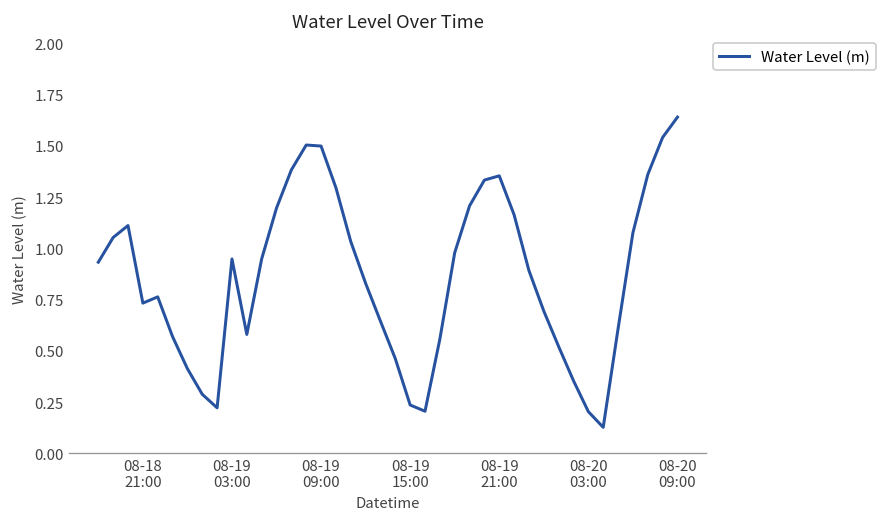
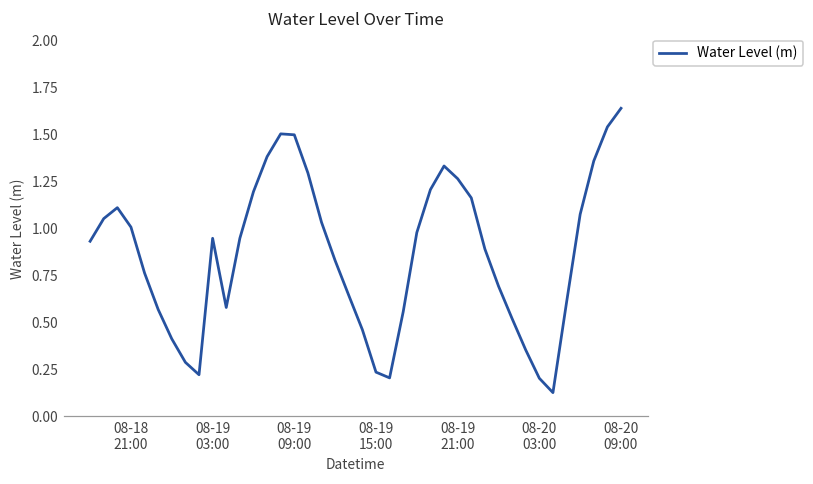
08-18 21:00: 0.73 -> 1.01
08-19 21:00: 1.35 -> 1.27
